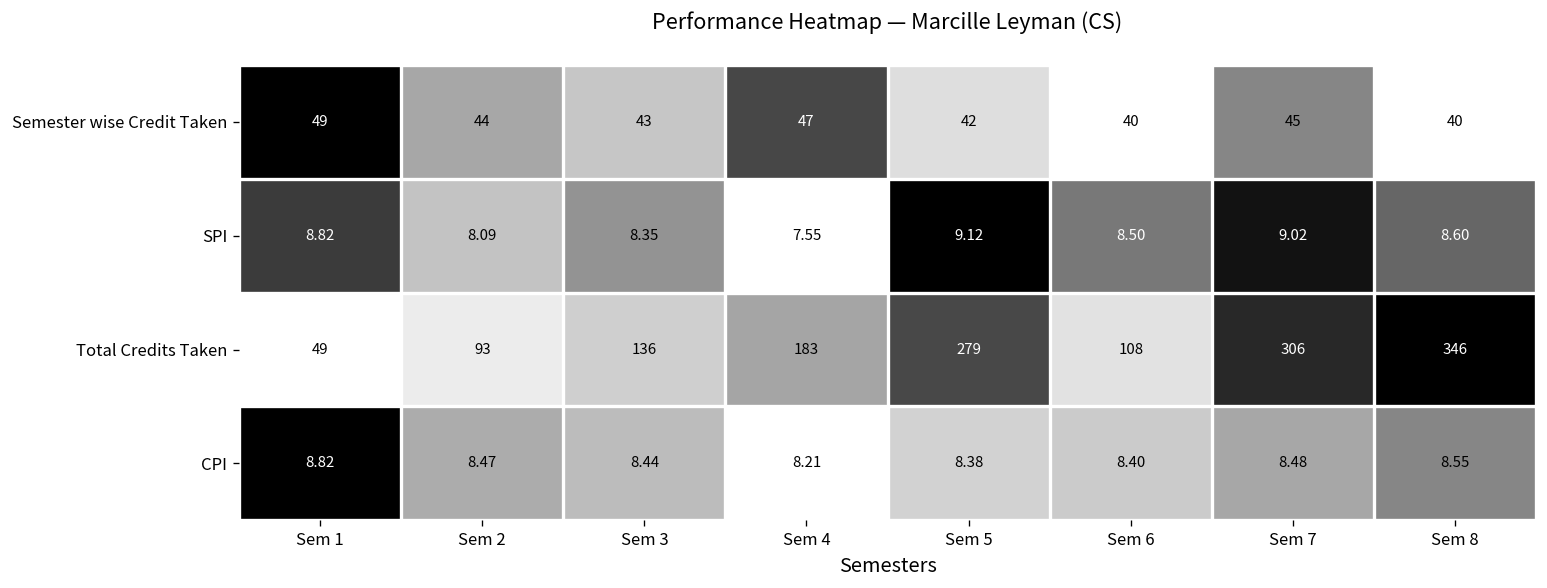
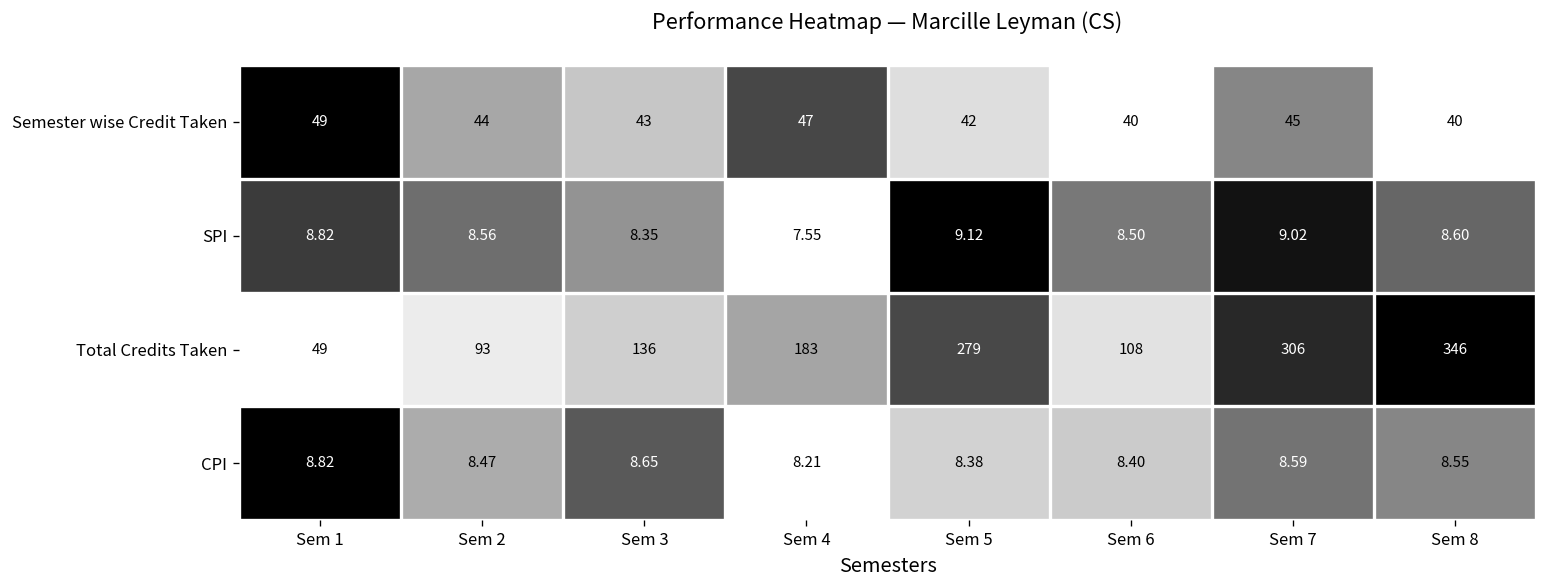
SPI, Sem 2: 8.09 -> 8.56
CPI, Sem 3: 8.44 -> 8.65
CPI, Sem 7: 8.48 -> 8.59
